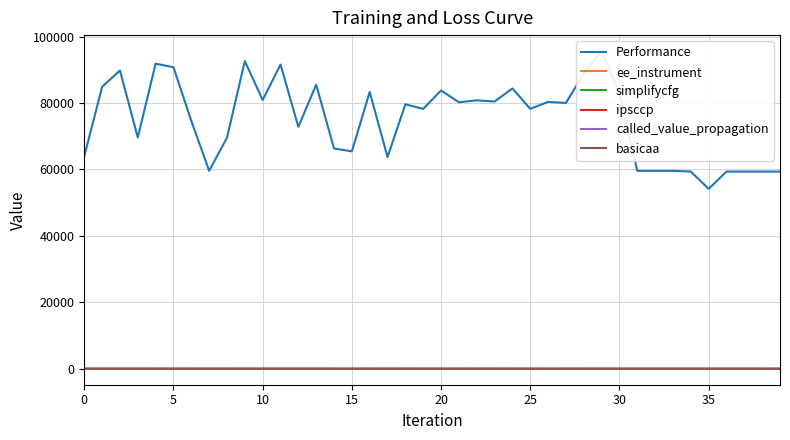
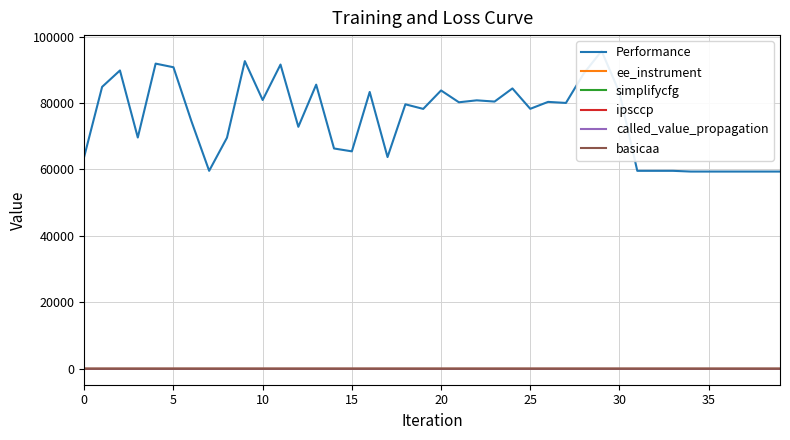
Performance, 35: 54000 -> 59000
